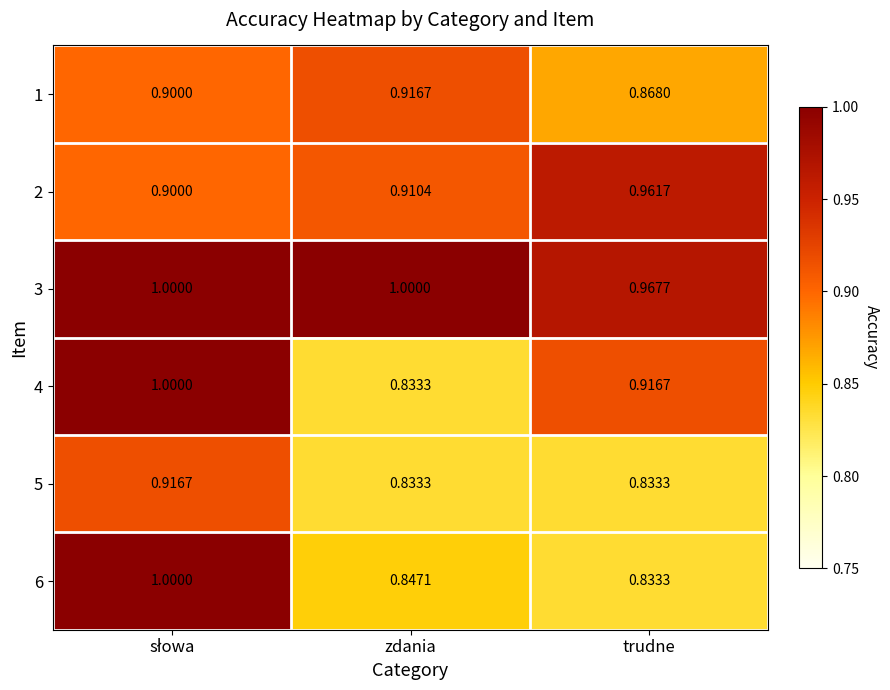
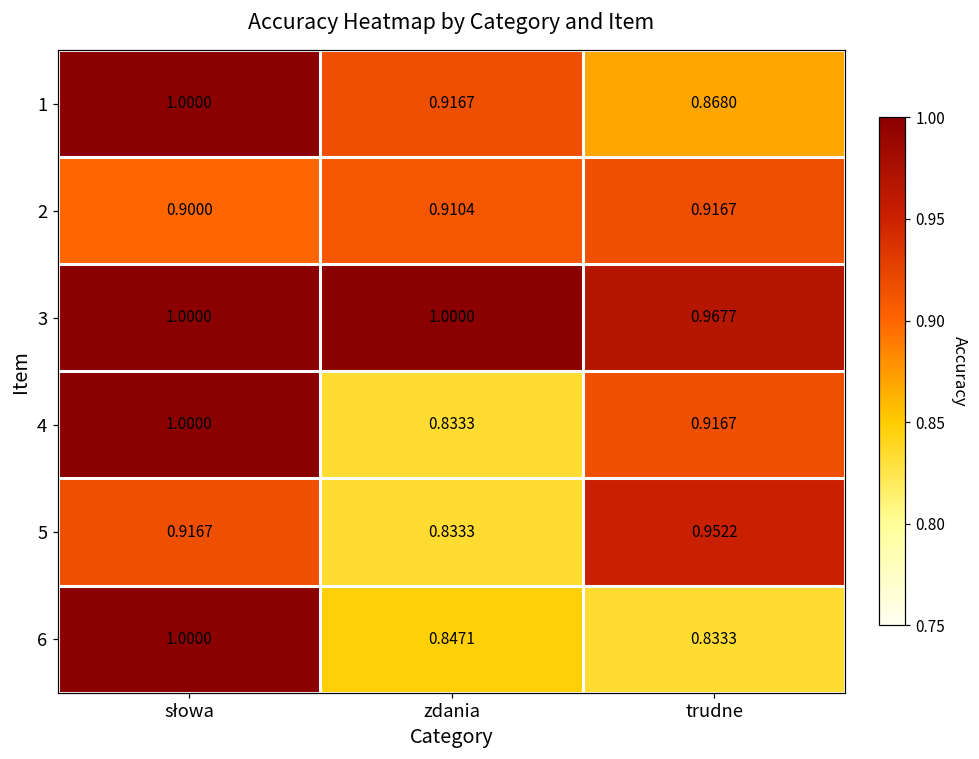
1, słowa: 0.9000 -> 1.0000
2, trudne: 0.9617 -> 0.9167
5, trudne: 0.8333 -> 0.9522
